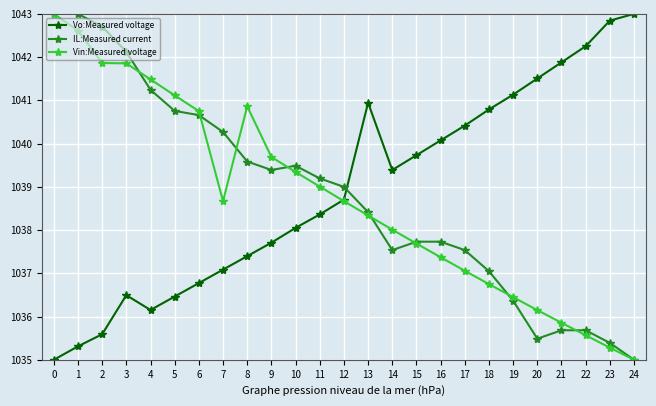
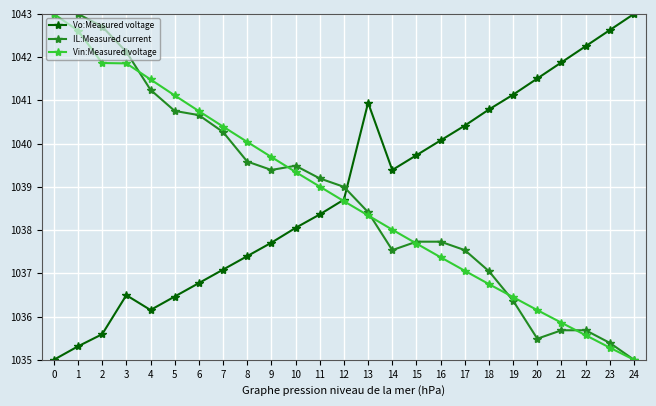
Vin:Measured voltage, 7: 1038.7 -> 1040.4
Vin:Measured voltage, 8: 1040.9 -> 1040.0
Vo:Measured voltage, 23: 1042.8 -> 1042.6
